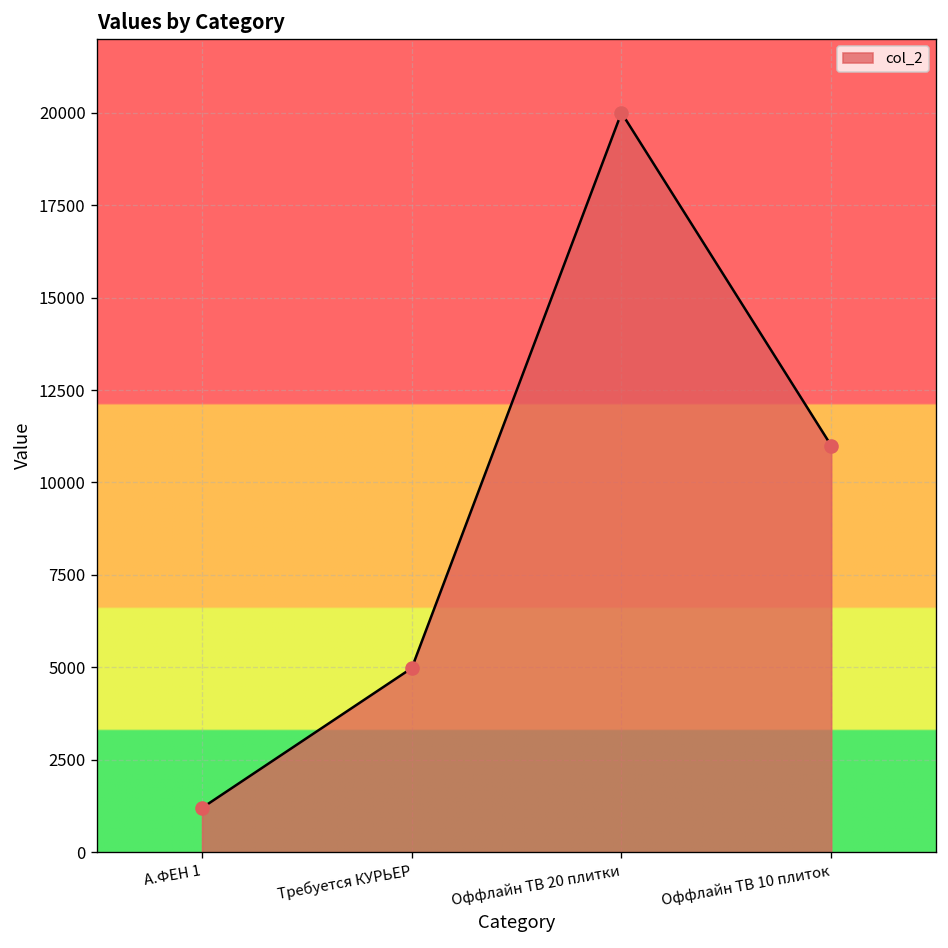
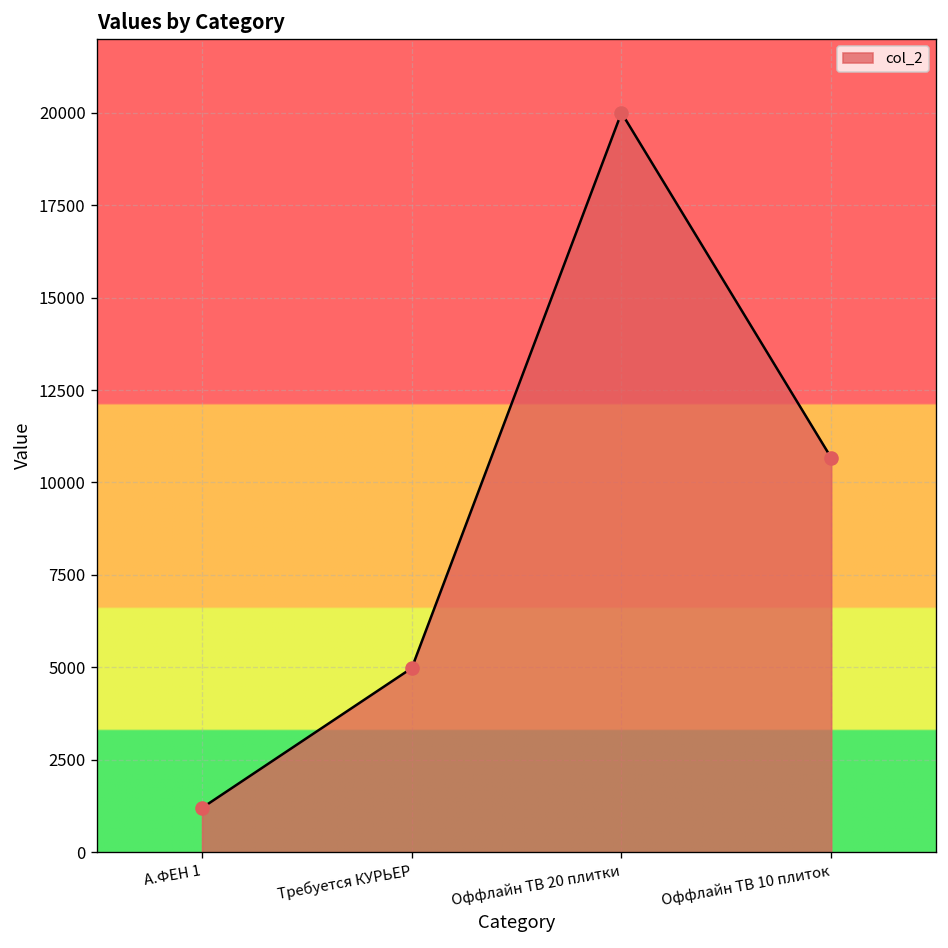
Оффлайн ТВ 10 плиток: 11000 -> 10700
